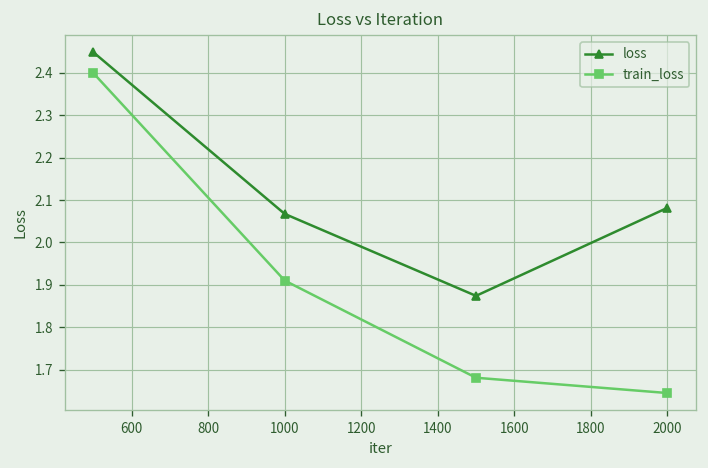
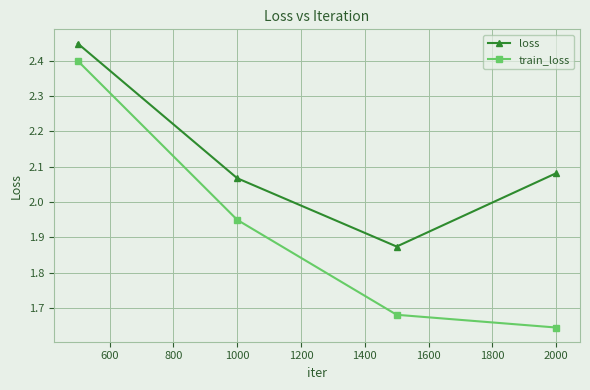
train_loss, 1000: 1.91 -> 1.95
